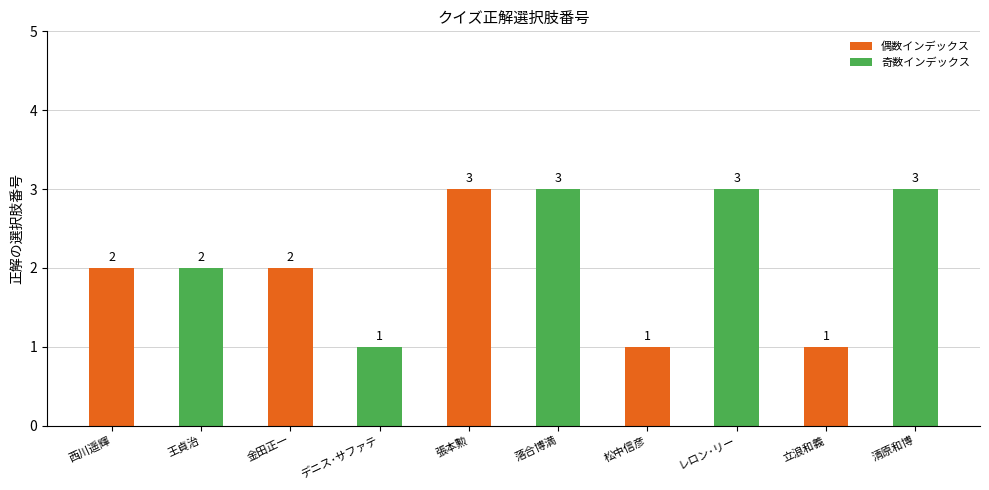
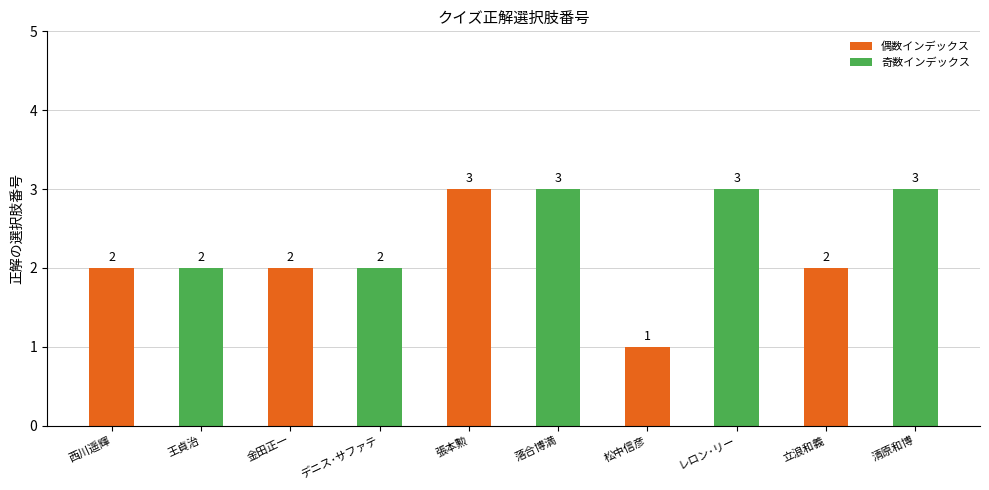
デニス･サファテ: 1 -> 2
立浪和義: 1 -> 2
